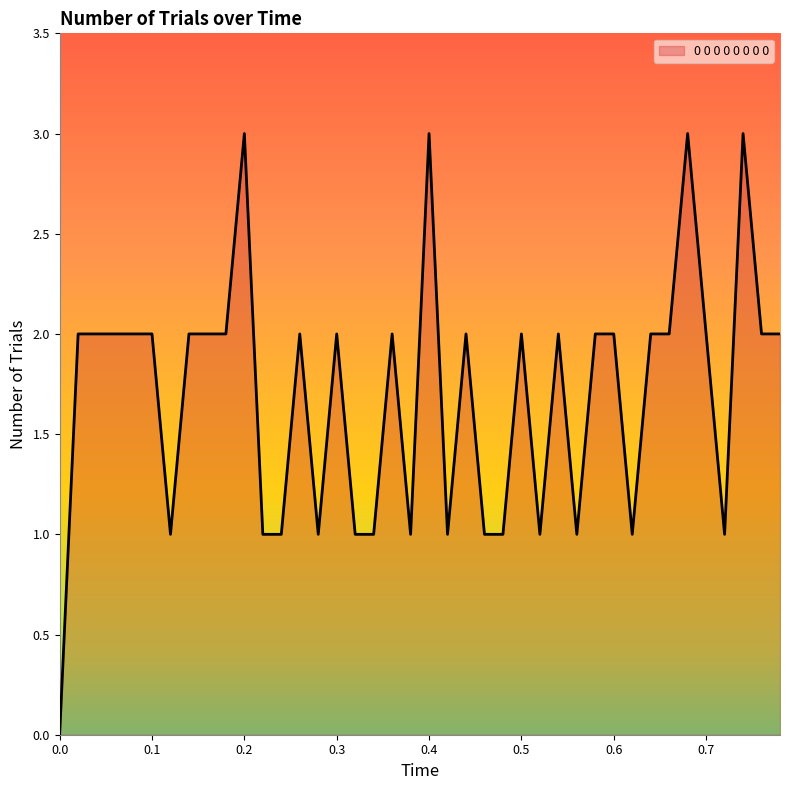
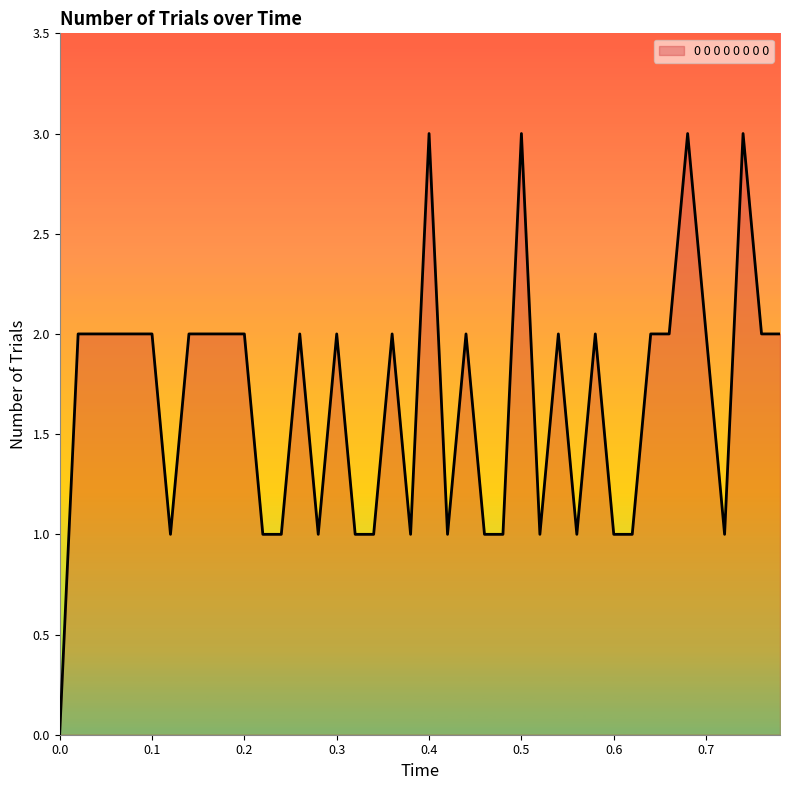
0.2: 3 -> 2
0.5: 2 -> 3
0.6: 2 -> 1
